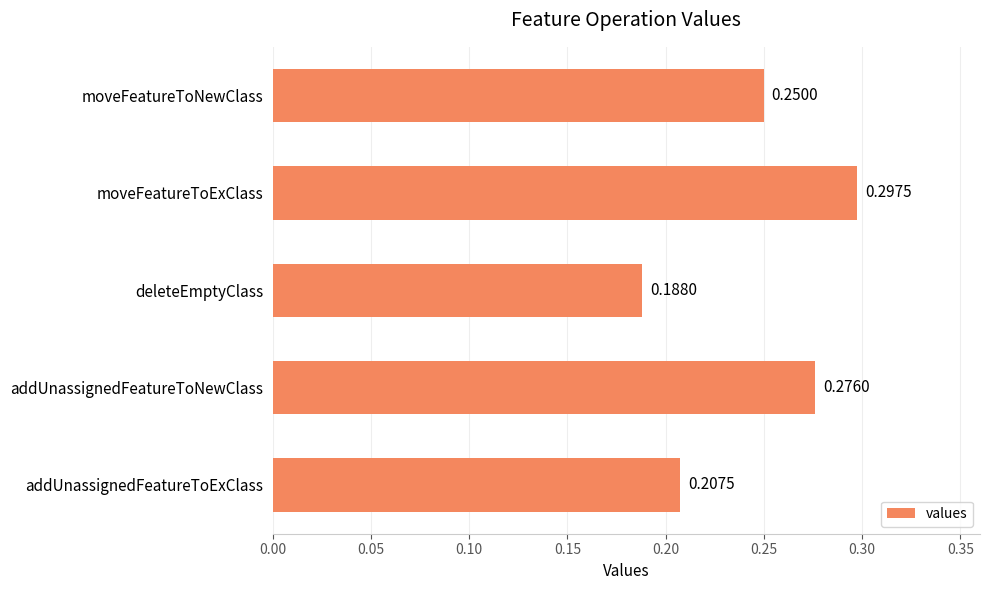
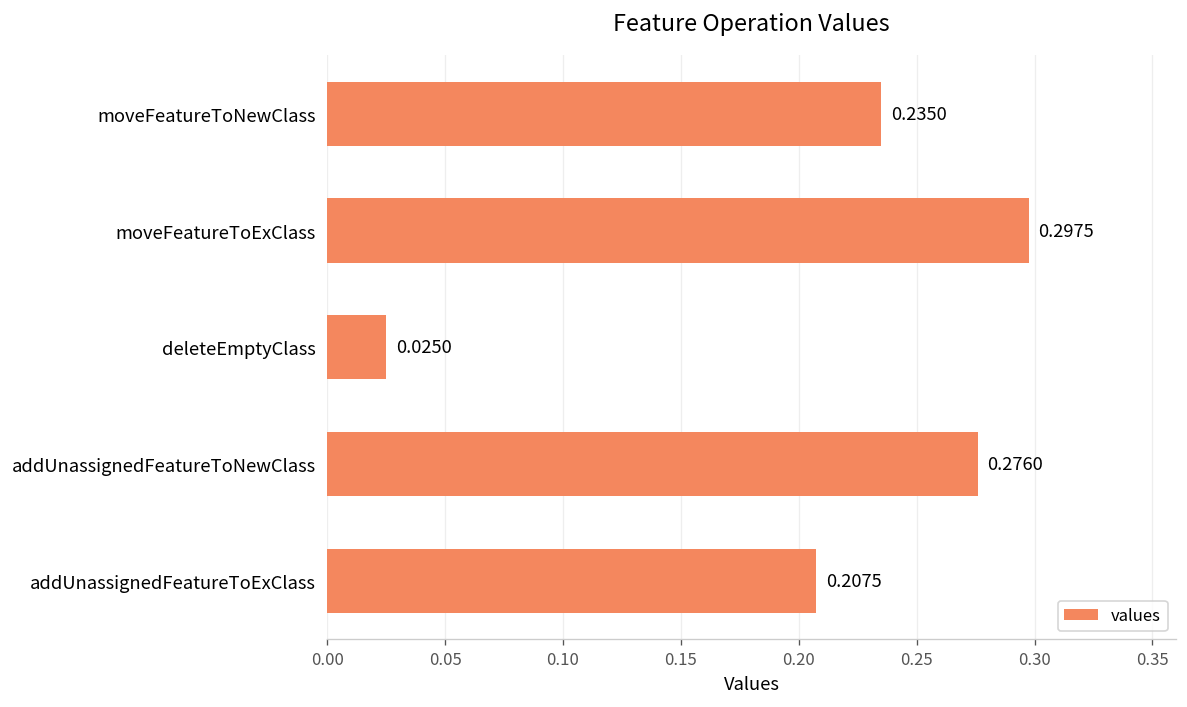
moveFeatureToNewClass: 0.2500 -> 0.2350
deleteEmptyClass: 0.1880 -> 0.0250
